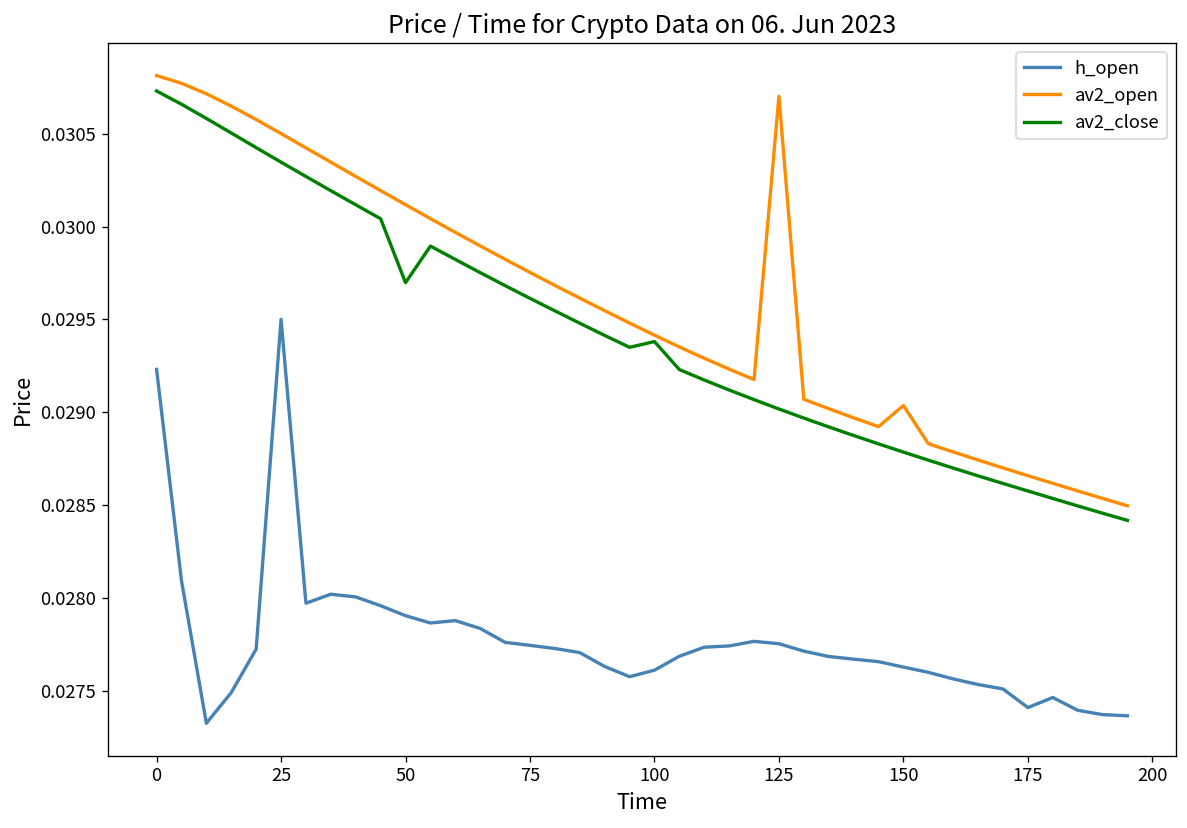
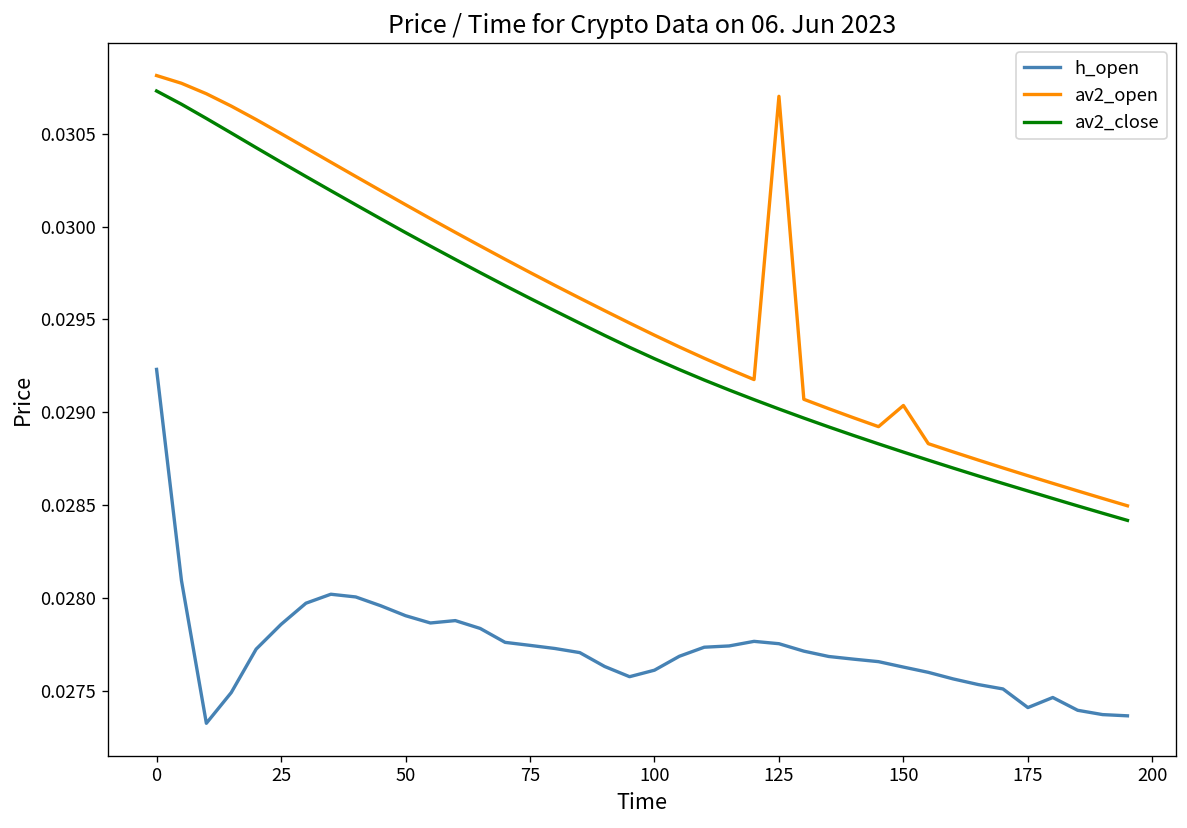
h_open, 25: 0.02950 -> 0.02786
av2_close, 50: 0.02970 -> 0.02997
av2_close, 100: 0.02938 -> 0.02929
